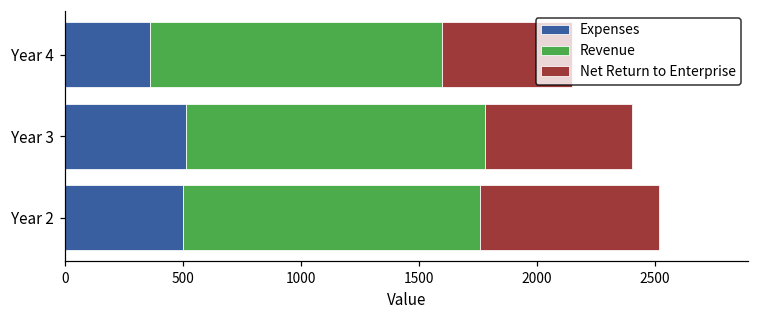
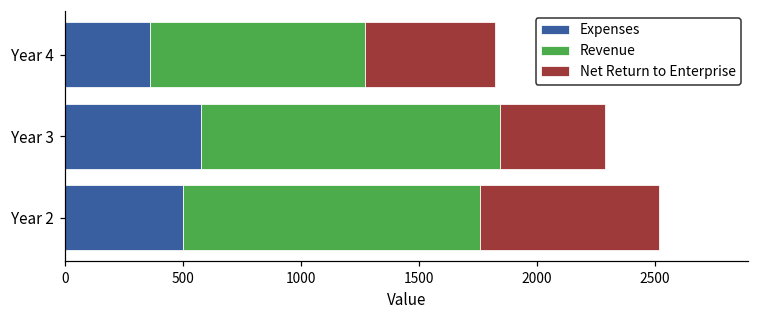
Revenue, Year 4: 1240 -> 910
Expenses, Year 3: 510 -> 580
Net Return to Enterprise, Year 3: 620 -> 440
